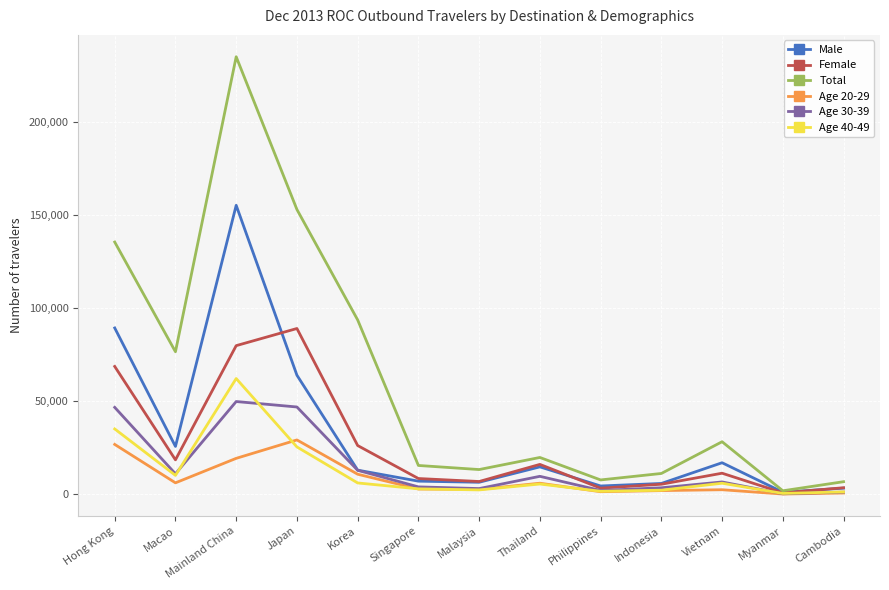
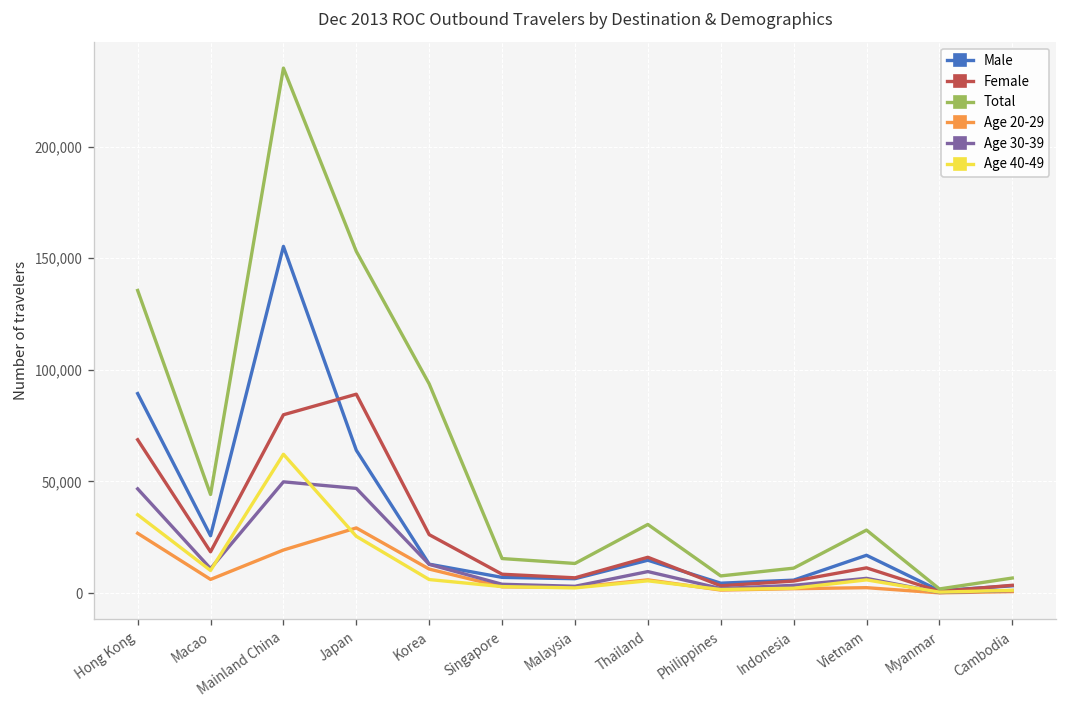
Total, Macao: 77,000 -> 44,000
Total, Thailand: 20,000 -> 31,000
